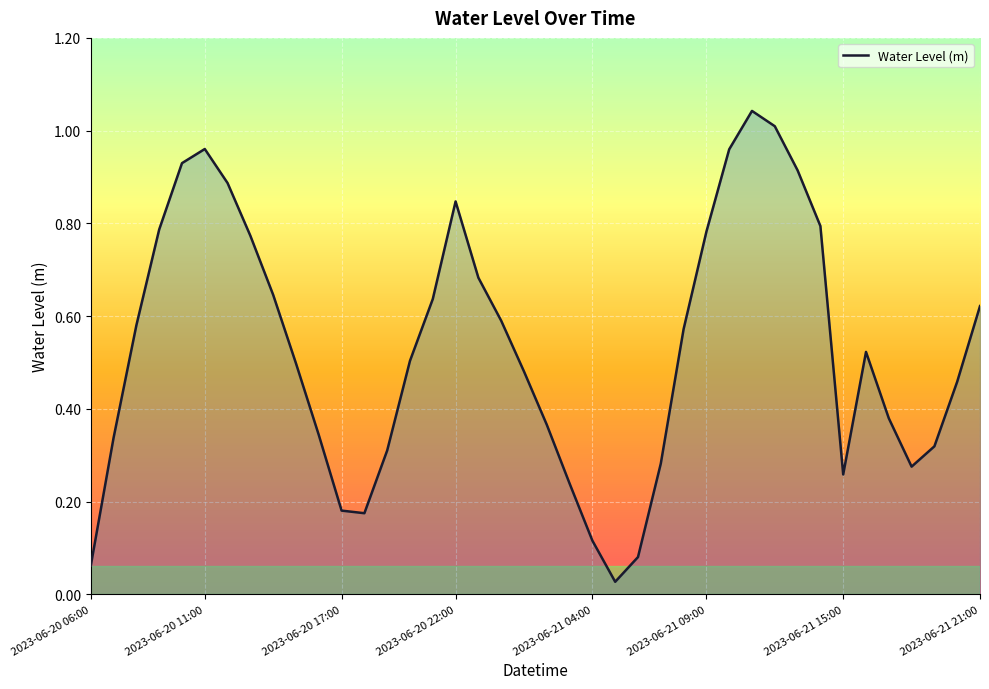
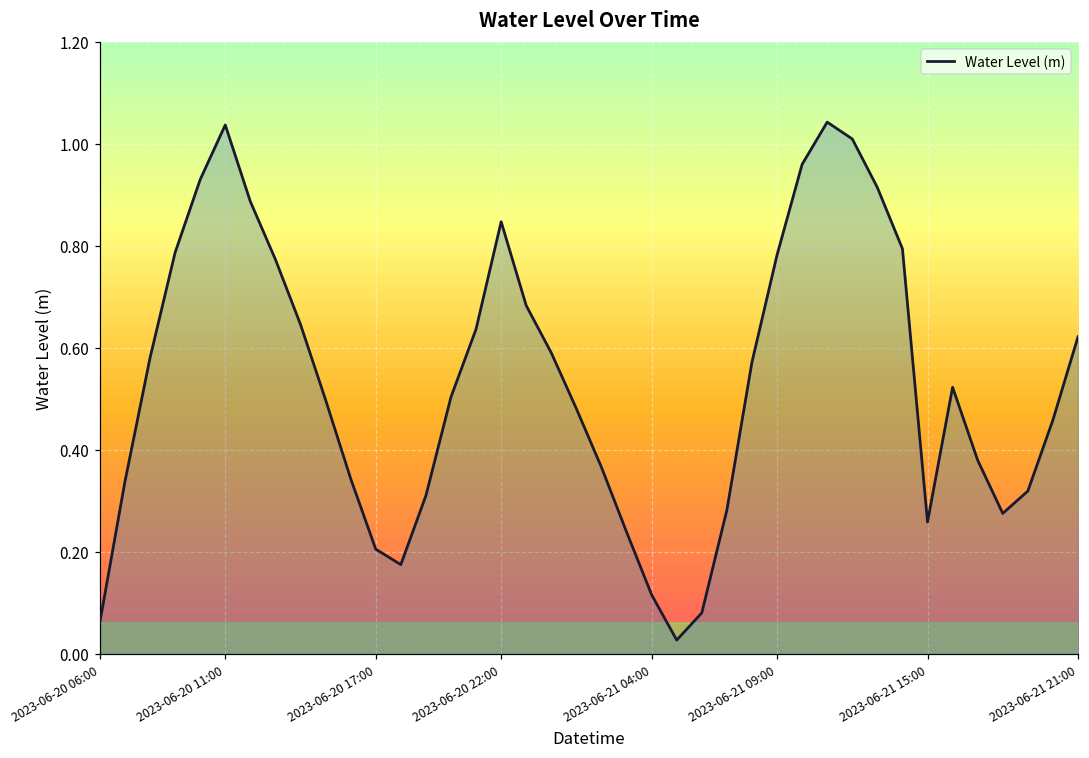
2023-06-20 11:00: 0.96 -> 1.04
2023-06-20 17:00: 0.18 -> 0.21
